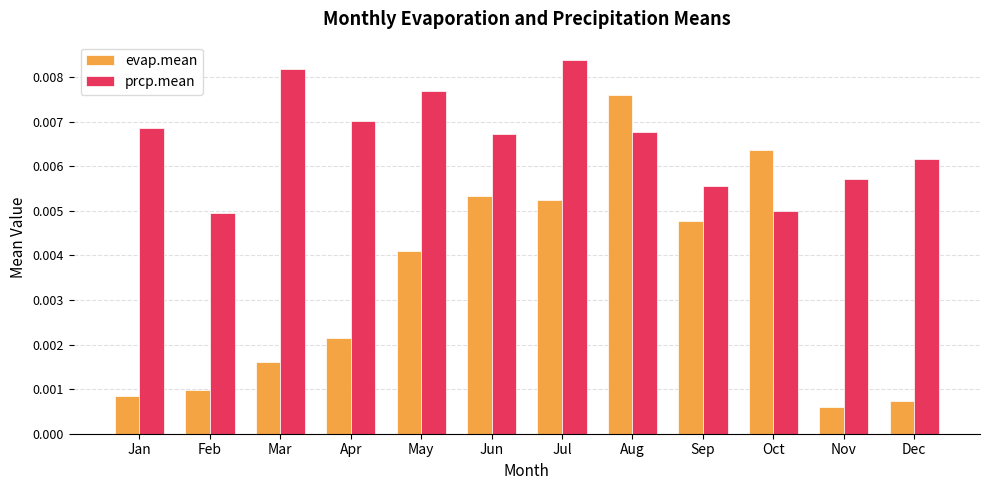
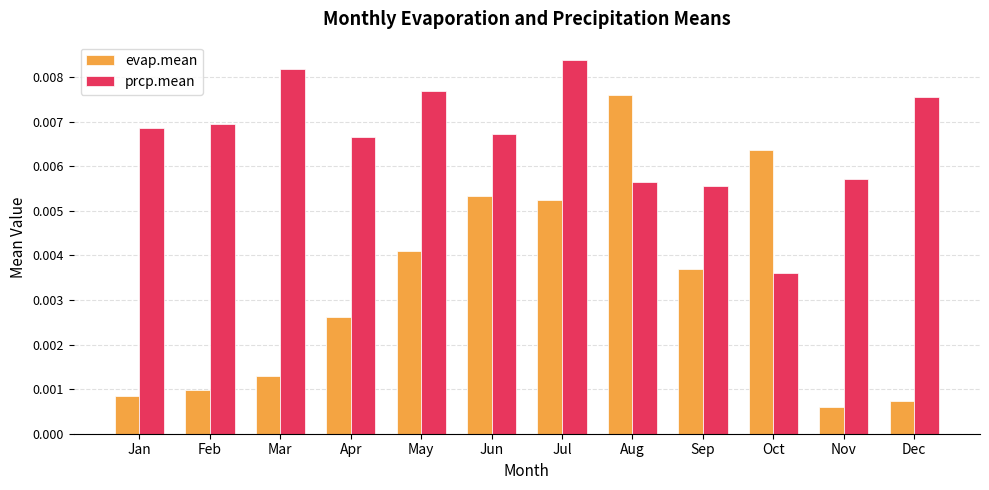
prcp.mean, Feb: 0.0050 -> 0.0070
evap.mean, Mar: 0.0016 -> 0.0013
evap.mean, Apr: 0.0022 -> 0.0026
prcp.mean, Apr: 0.0070 -> 0.0067
prcp.mean, Aug: 0.0068 -> 0.0056
evap.mean, Sep: 0.0048 -> 0.0037
prcp.mean, Oct: 0.0050 -> 0.0036
prcp.mean, Dec: 0.0062 -> 0.0076
